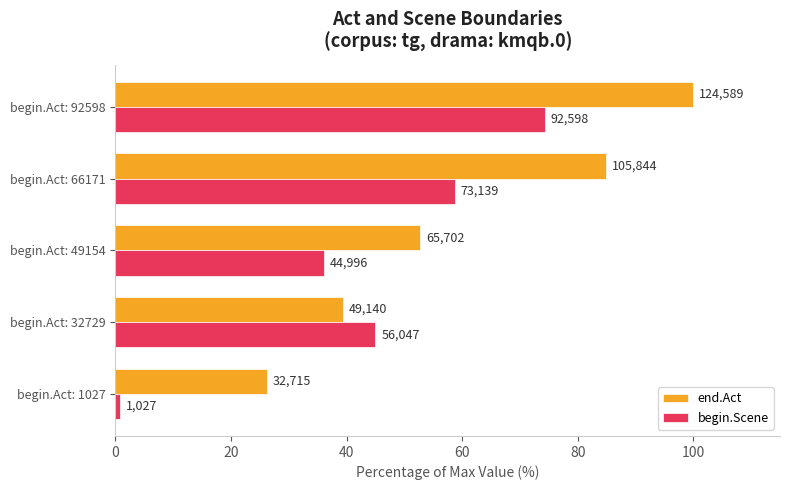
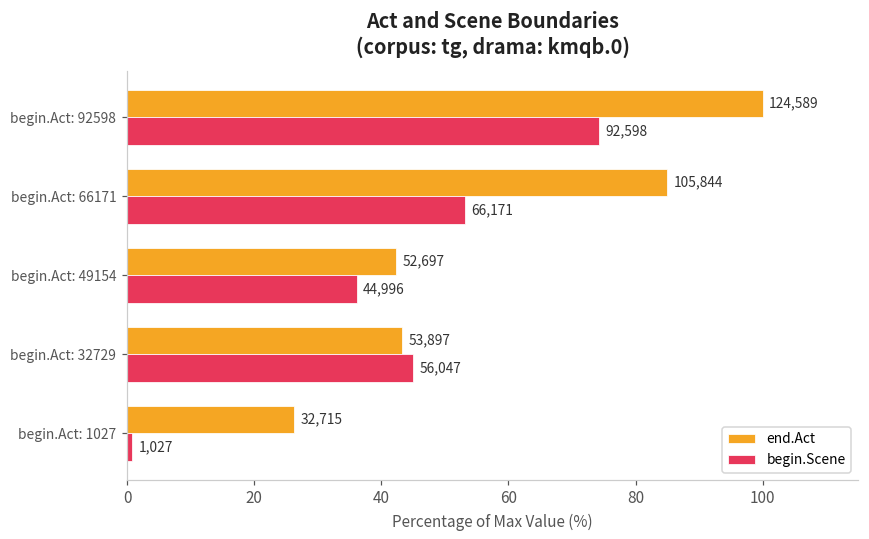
begin.Scene, begin.Act: 66171: 73,139 -> 66,171
end.Act, begin.Act: 49154: 65,702 -> 52,697
end.Act, begin.Act: 32729: 49,140 -> 53,897
